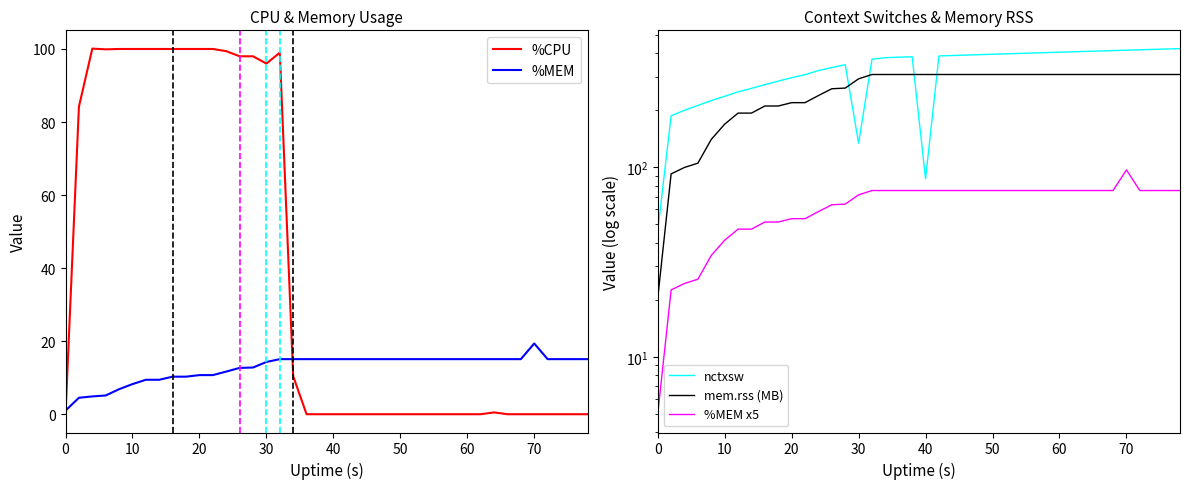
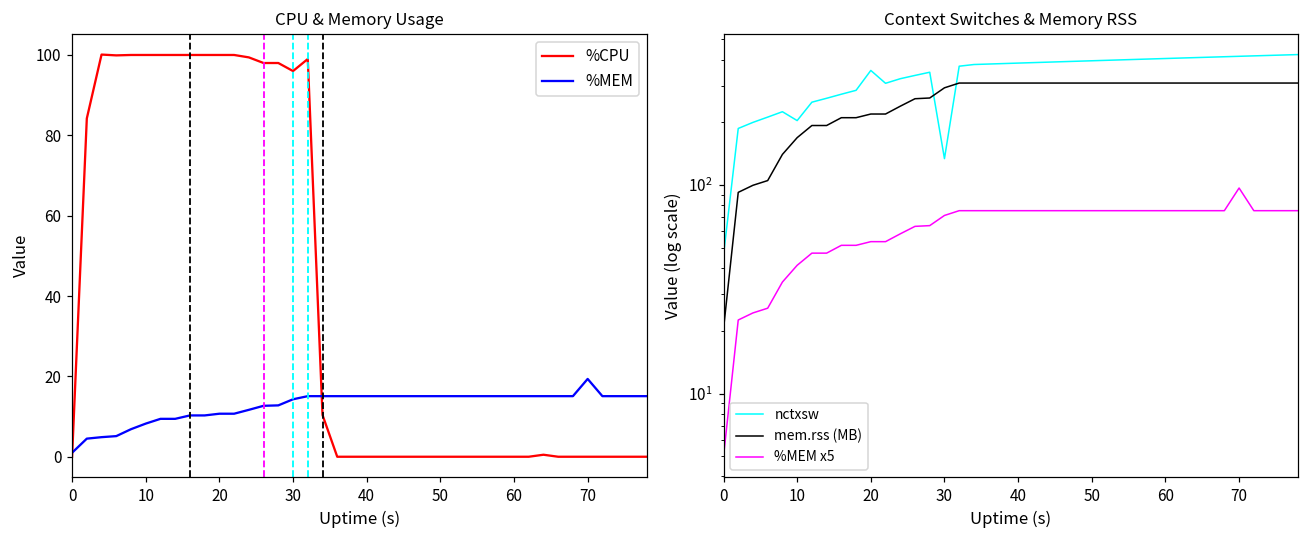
Context Switches & Memory RSS, nctxsw, 10: 240 -> 200
Context Switches & Memory RSS, nctxsw, 20: 300 -> 360
Context Switches & Memory RSS, nctxsw, 40: 90 -> 390
